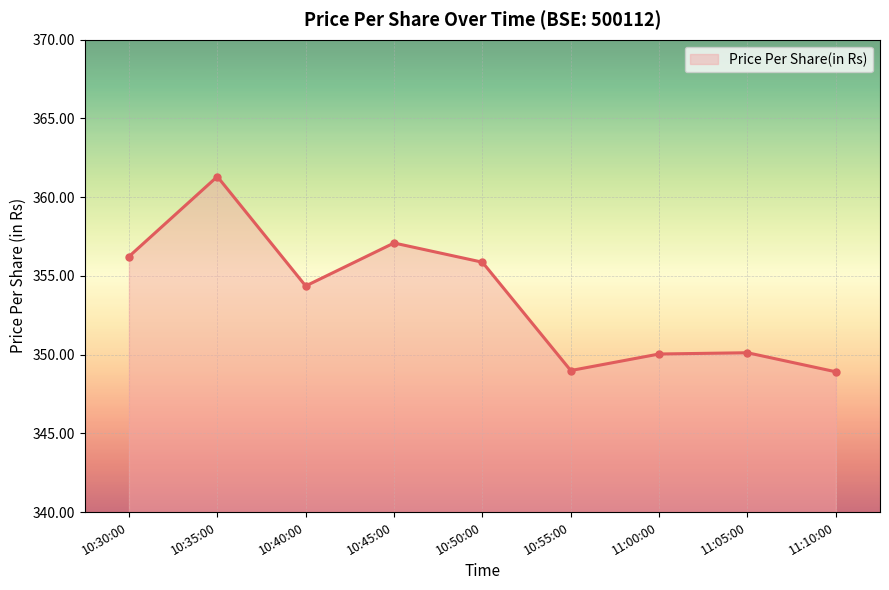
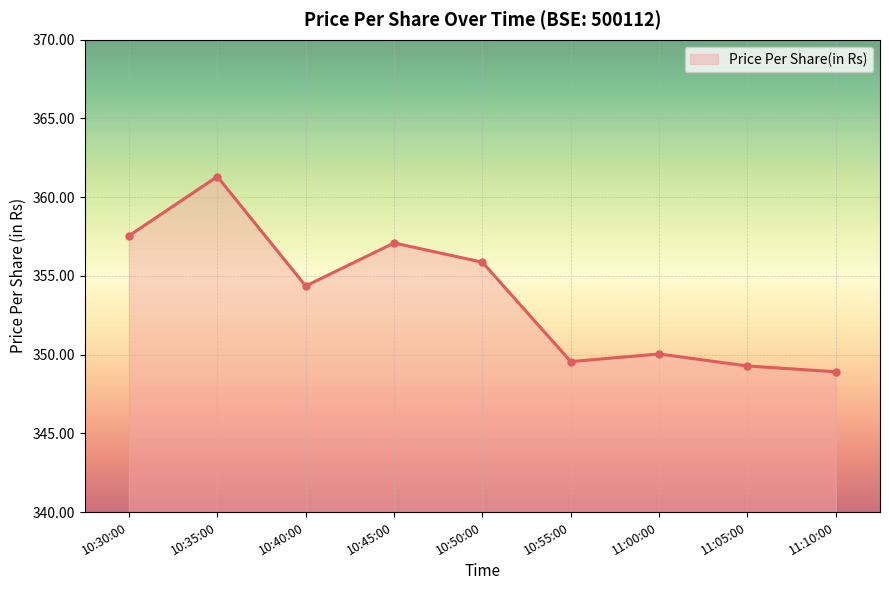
10:30:00: 356.2 -> 357.6
10:55:00: 349.0 -> 349.6
11:05:00: 350.1 -> 349.3
